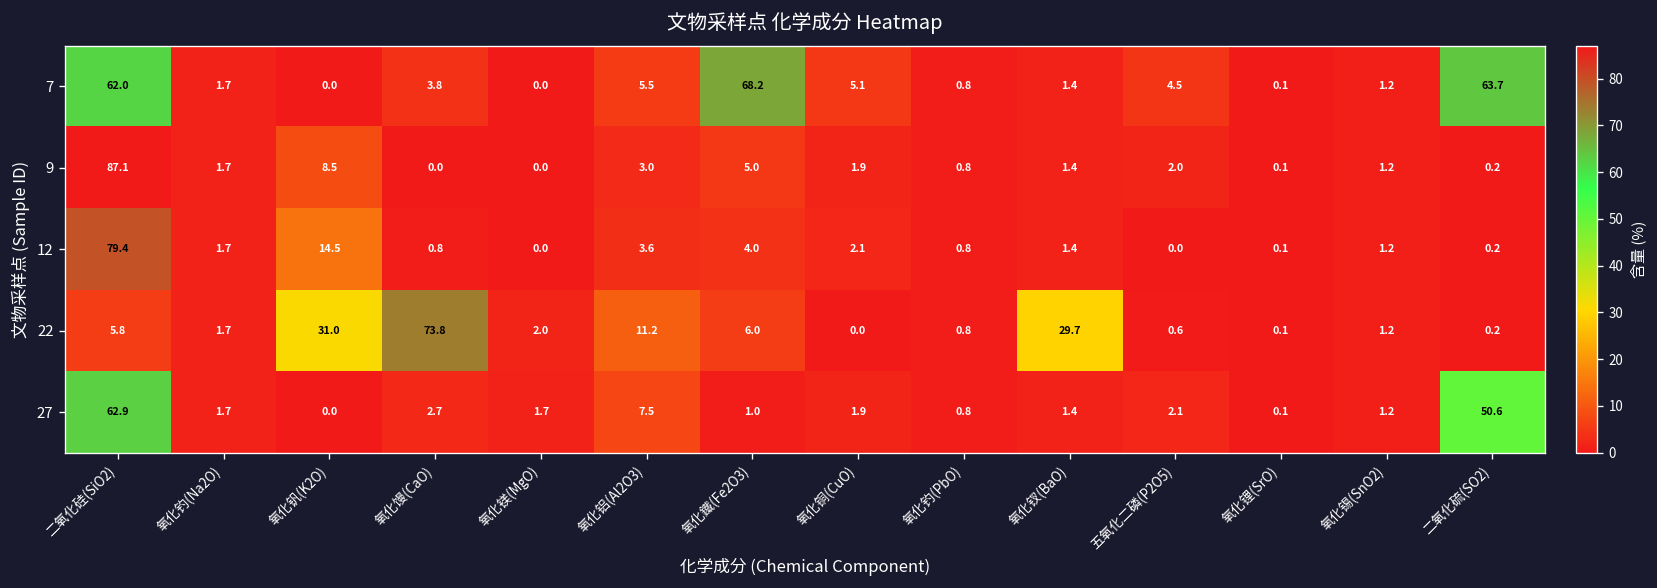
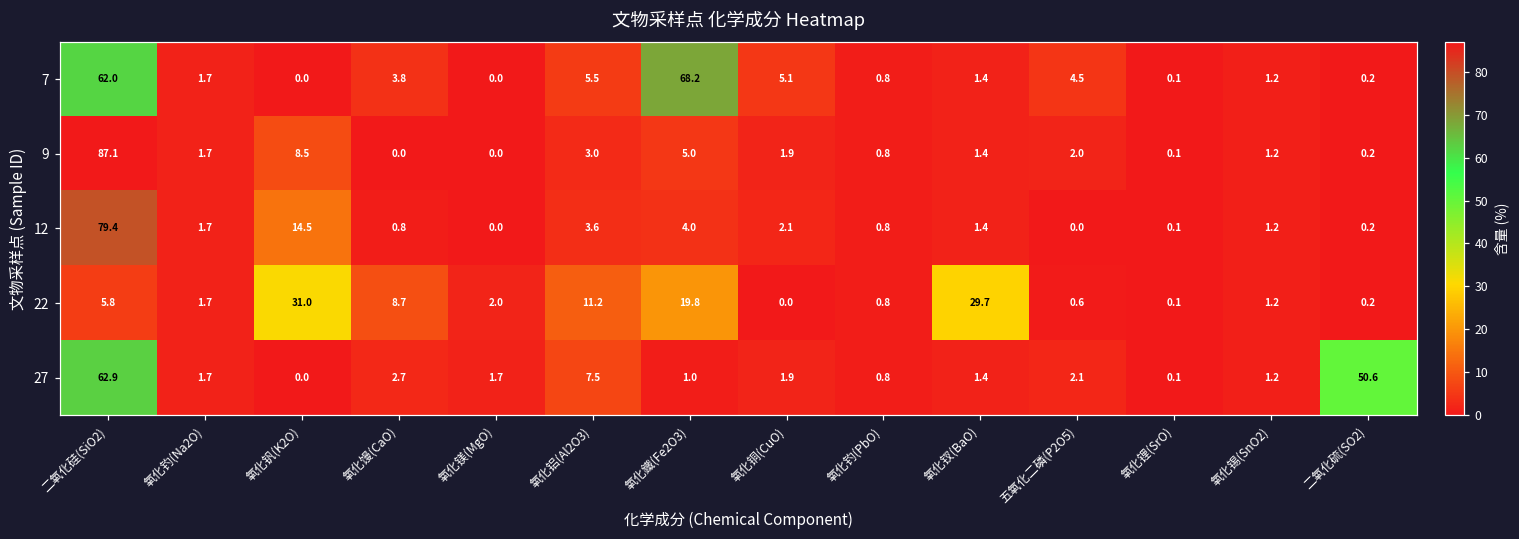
7, 二氧化硫(SO2): 63.7 -> 0.2
22, 氧化馒(CaO): 73.8 -> 8.7
22, 氧化鐵(Fe2O3): 6.0 -> 19.8
